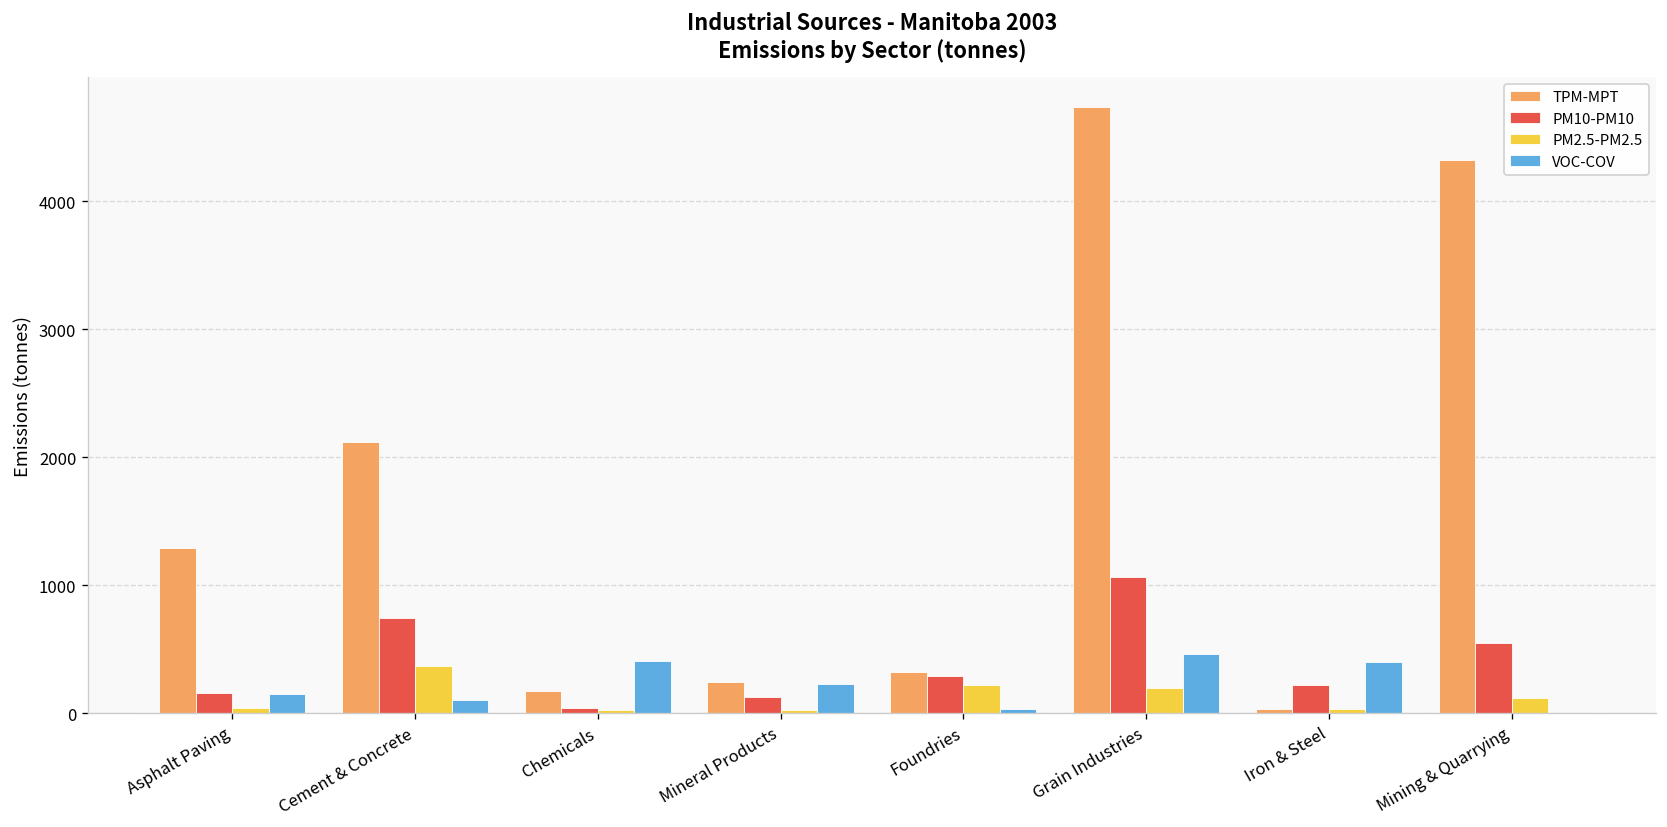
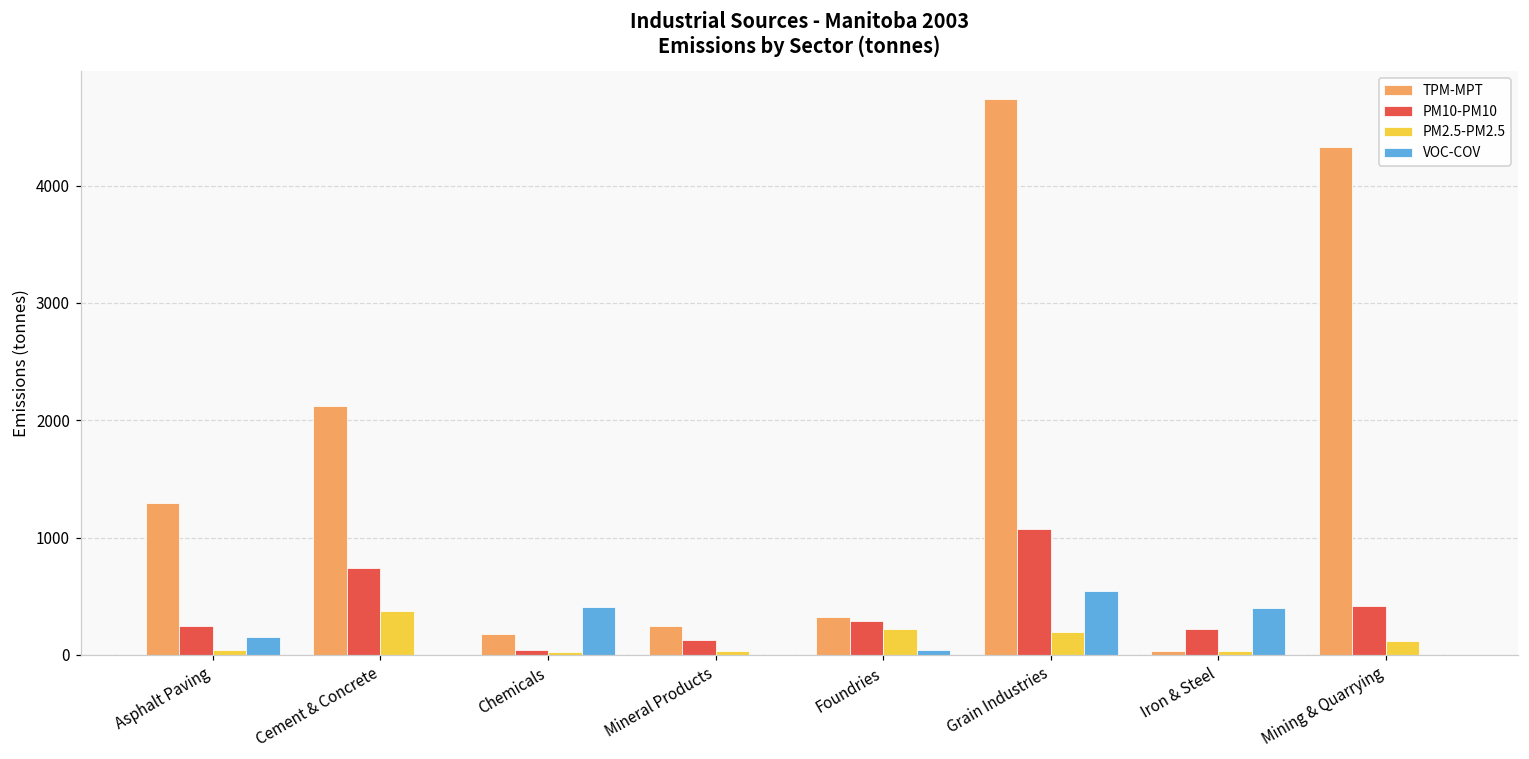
PM10-PM10, Asphalt Paving: 160 -> 250
VOC-COV, Cement & Concrete: 100 -> 0
VOC-COV, Mineral Products: 230 -> 0
VOC-COV, Grain Industries: 470 -> 550
PM10-PM10, Mining & Quarrying: 550 -> 420
